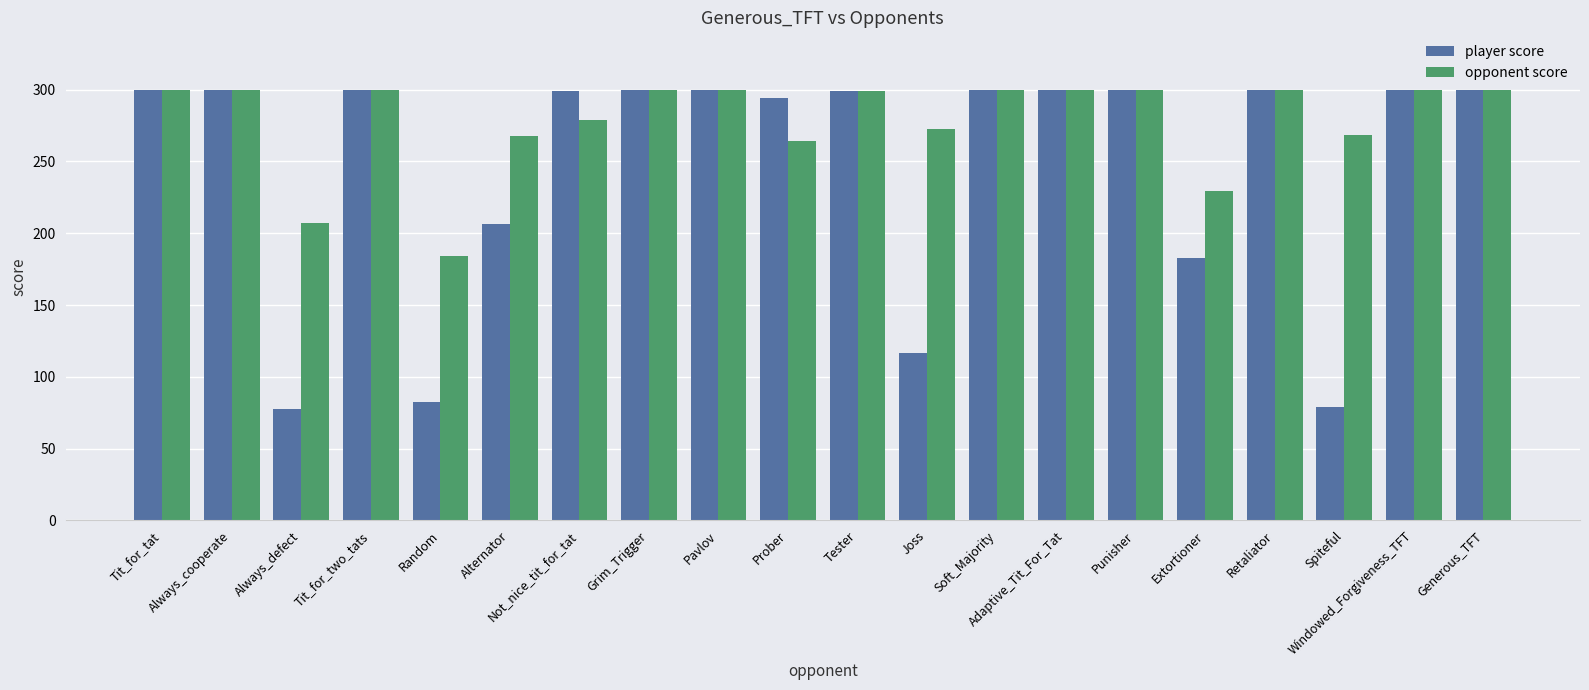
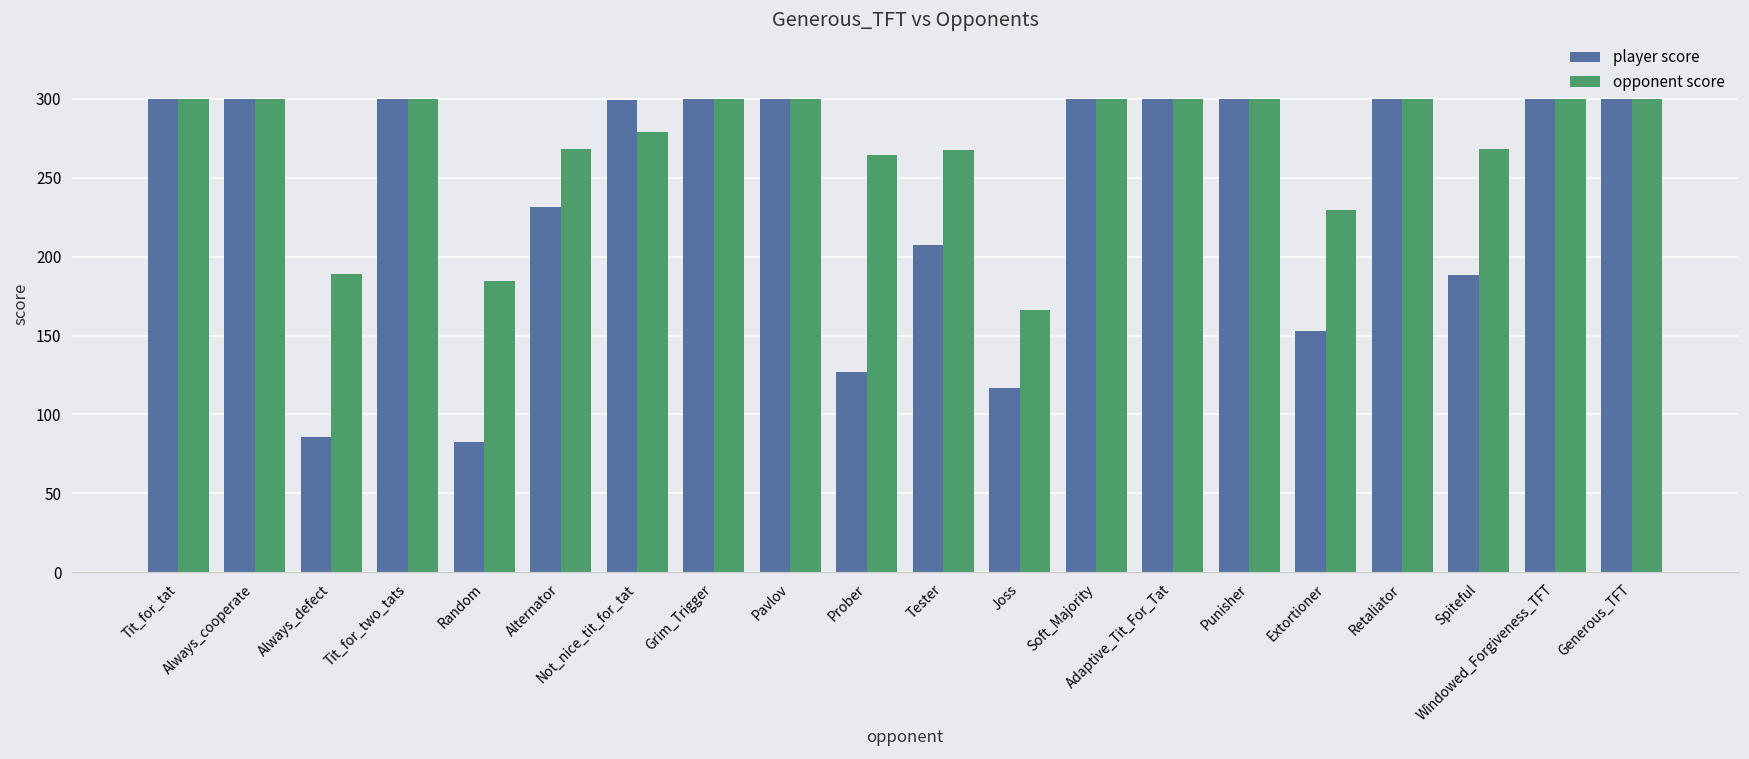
player score, Always_defect: 78 -> 86
opponent score, Always_defect: 207 -> 189
player score, Alternator: 206 -> 231
player score, Prober: 294 -> 127
player score, Tester: 299 -> 207
opponent score, Tester: 299 -> 267
opponent score, Joss: 273 -> 166
player score, Extortioner: 183 -> 153
player score, Spiteful: 79 -> 188
